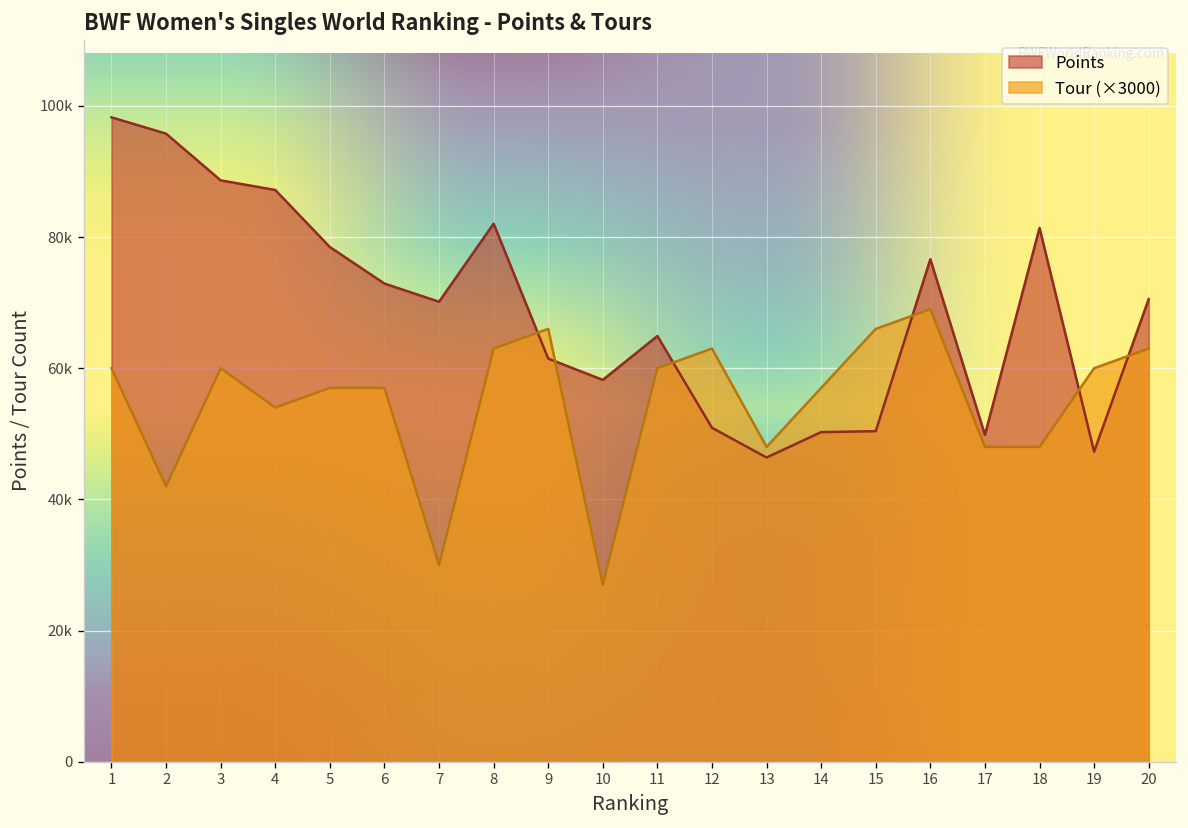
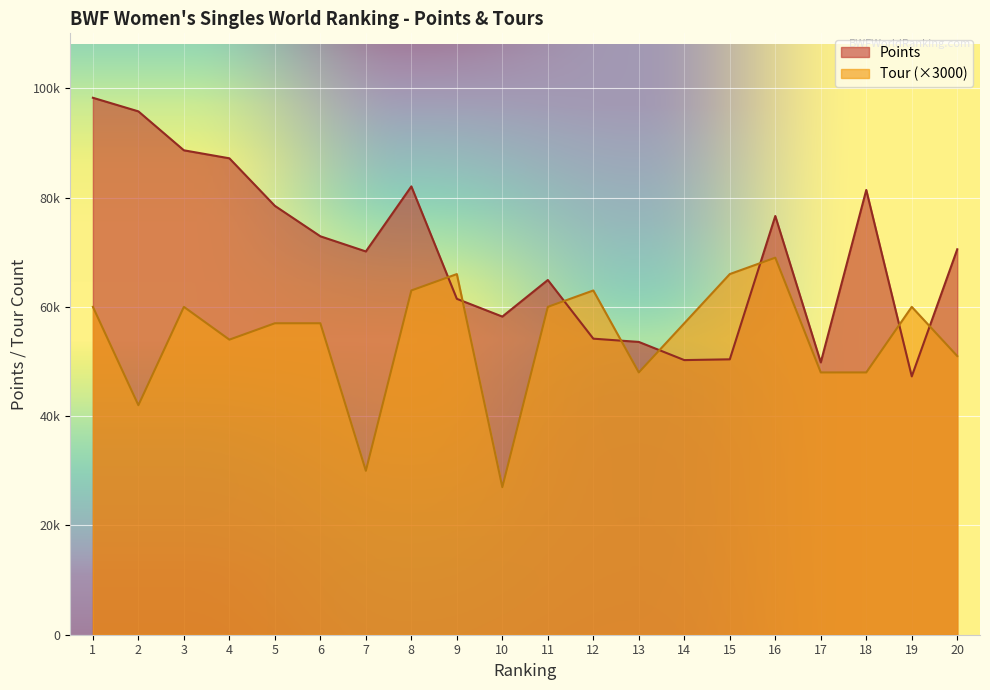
Points, 12: 51000 -> 54000
Points, 13: 46000 -> 54000
Tour (×3000), 20: 63000 -> 51000
